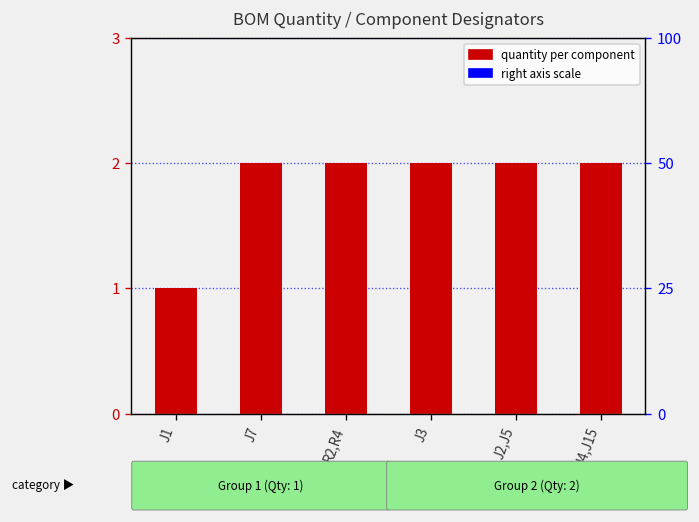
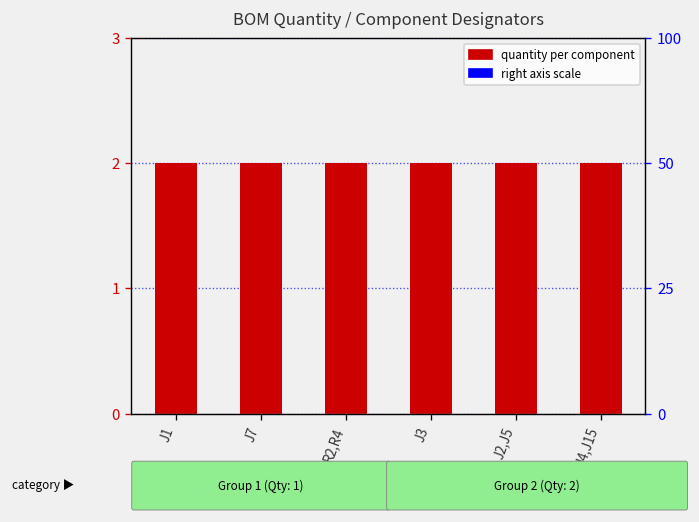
J1: 1 -> 2
